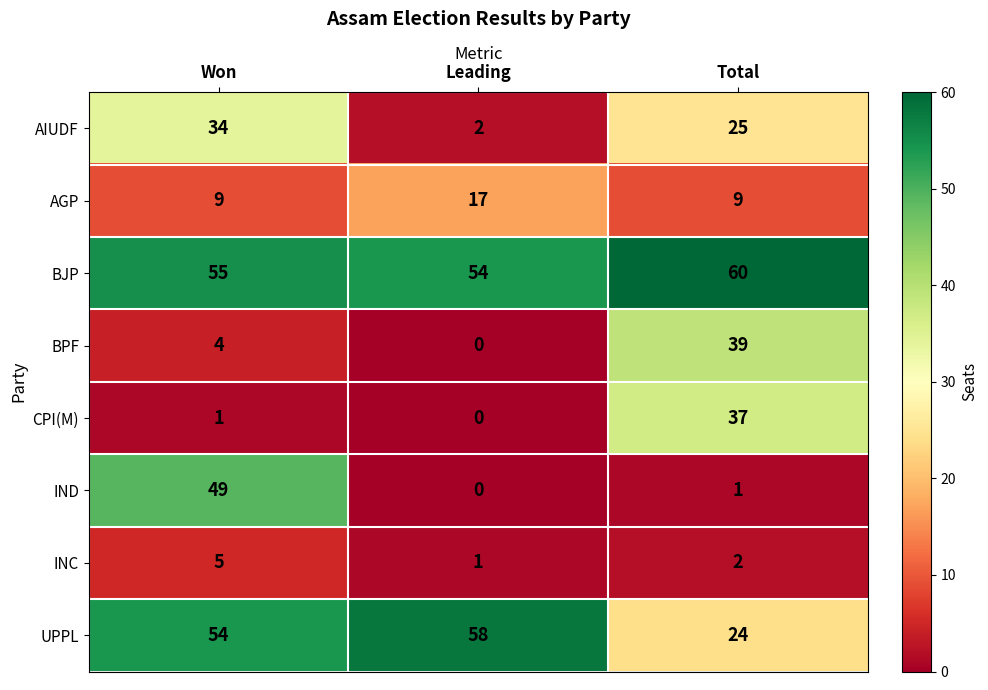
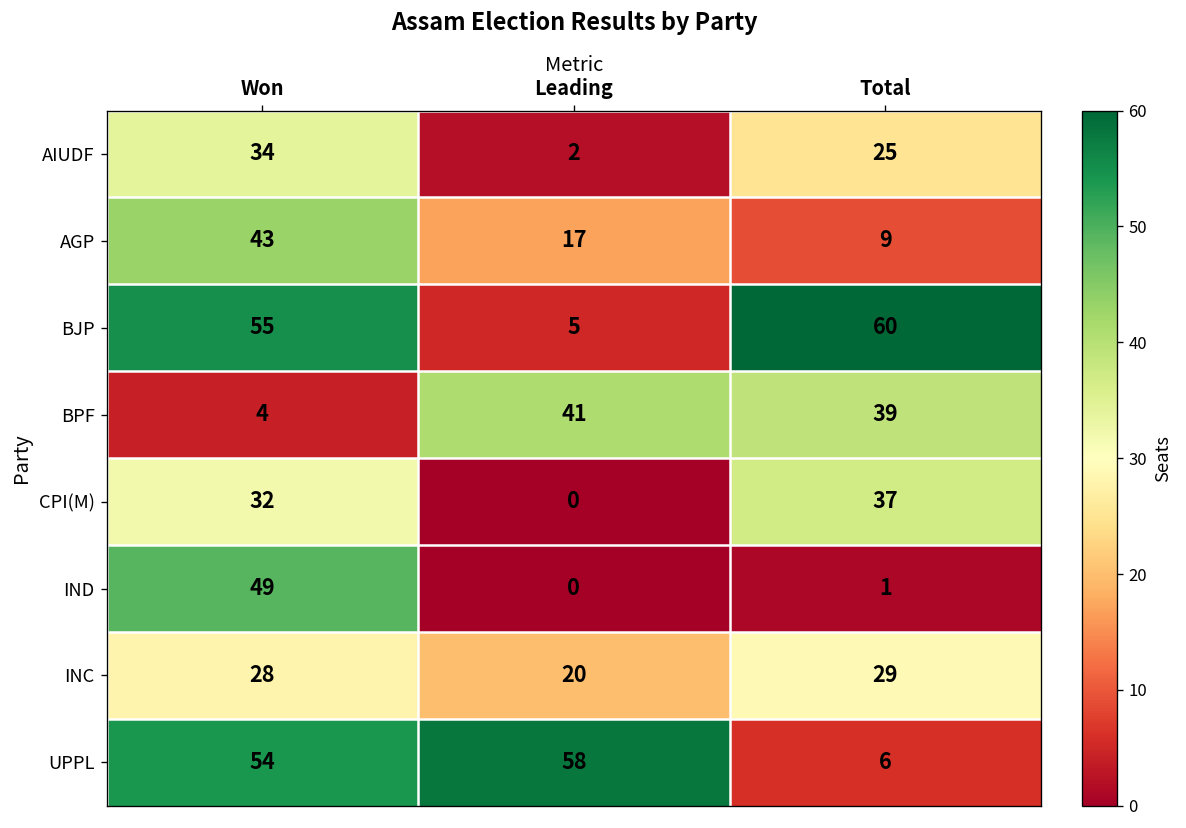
AGP, Won: 9 -> 43
BJP, Leading: 54 -> 5
BPF, Leading: 0 -> 41
CPI(M), Won: 1 -> 32
INC, Won: 5 -> 28
INC, Leading: 1 -> 20
INC, Total: 2 -> 29
UPPL, Total: 24 -> 6
